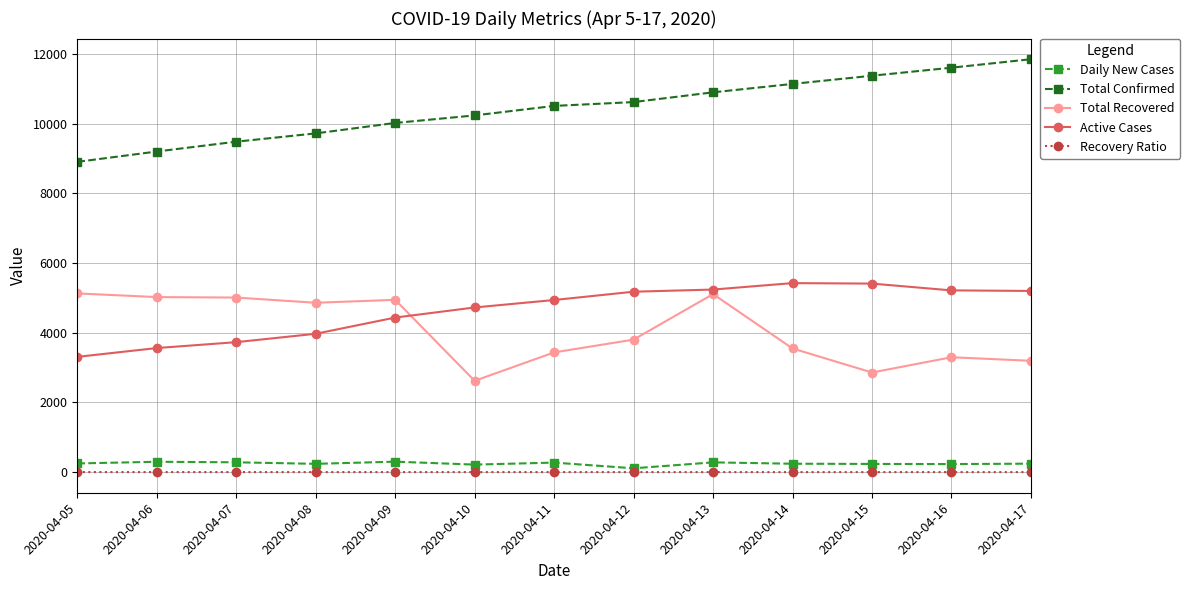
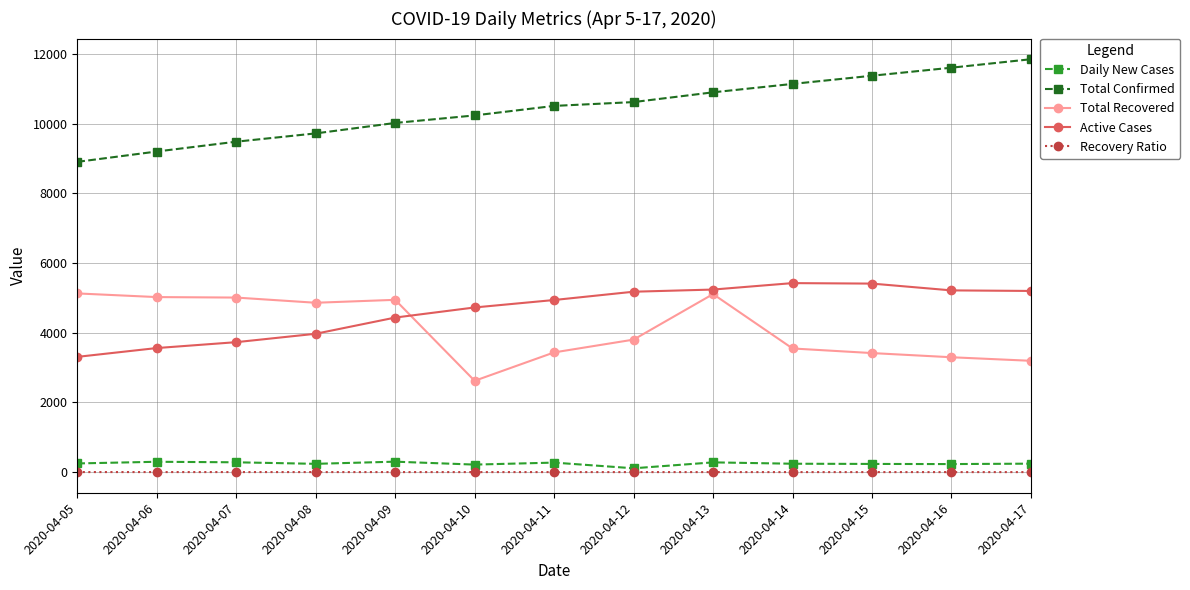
Total Recovered, 2020-04-15: 2900 -> 3400
